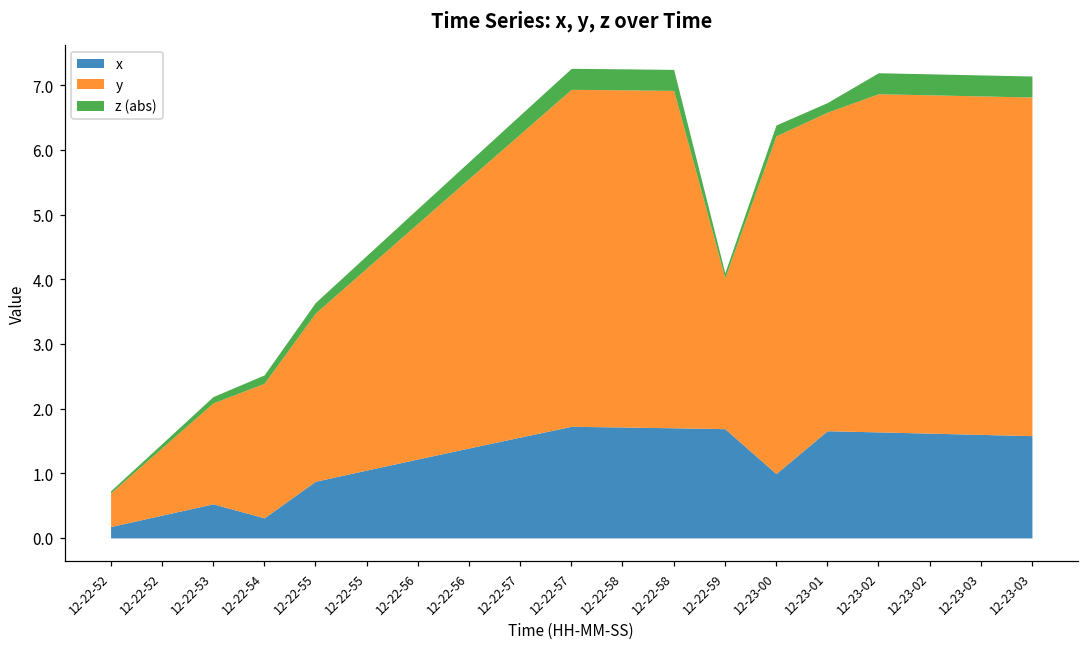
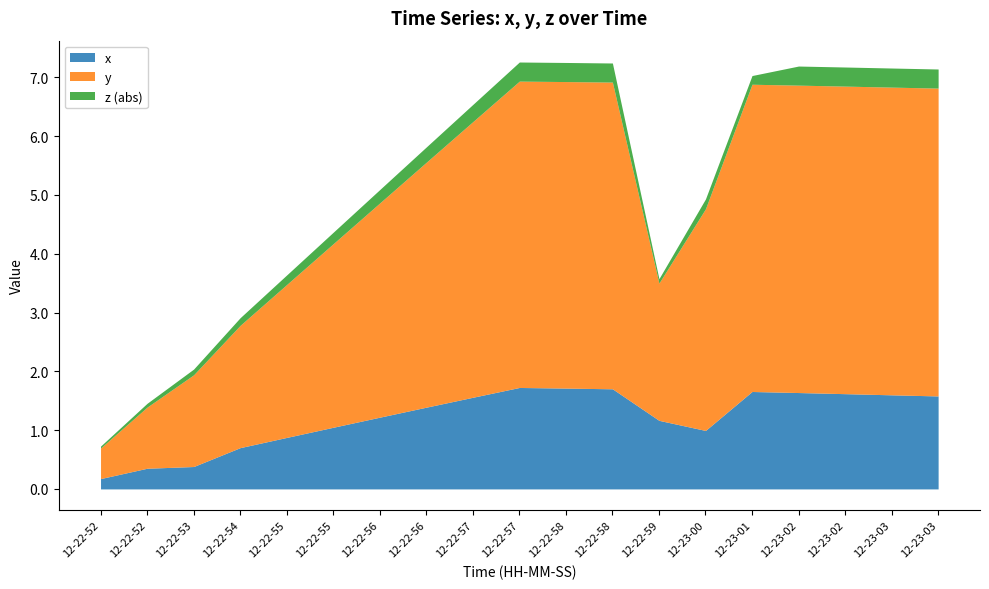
x, 12-22-53: 0.5 -> 0.4
x, 12-22-54: 0.3 -> 0.7
x, 12-22-59: 1.7 -> 1.2
y, 12-23-00: 5.2 -> 3.8
y, 12-23-01: 4.9 -> 5.2
